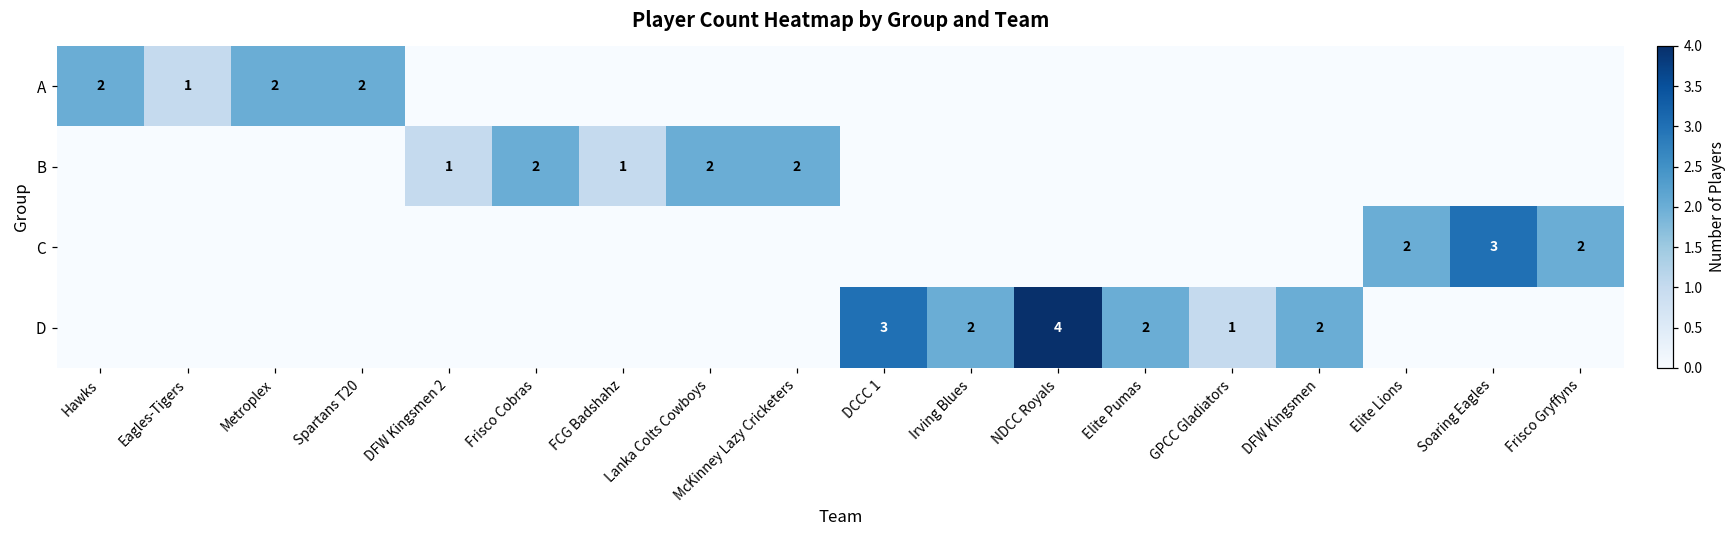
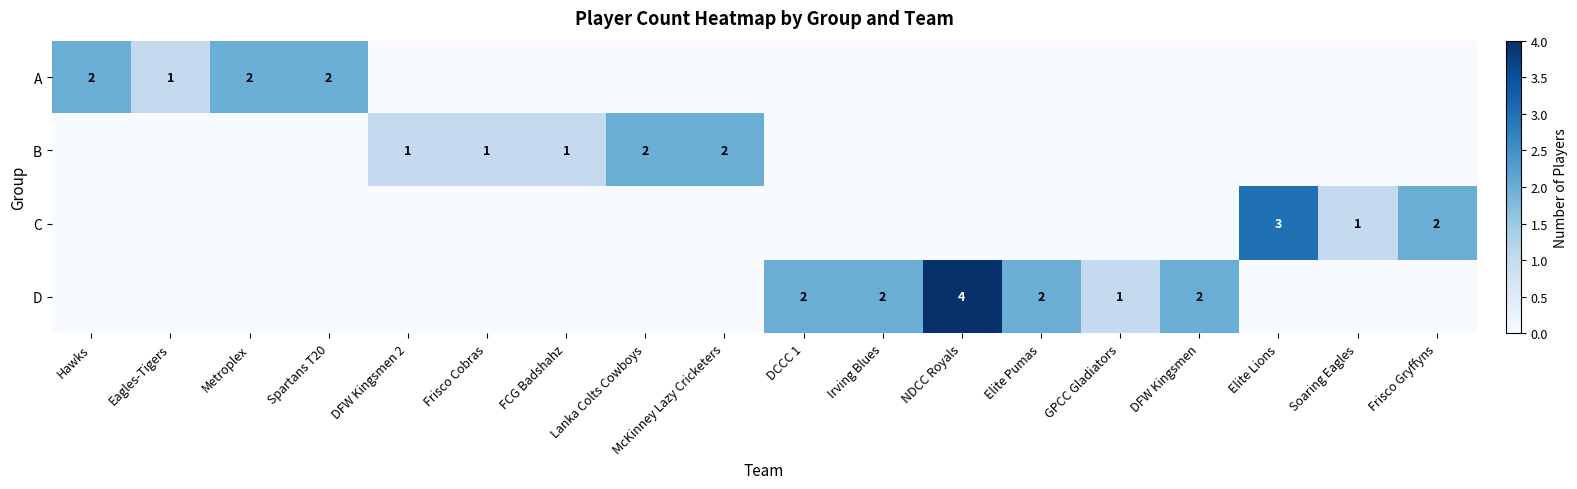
B, Frisco Cobras: 2 -> 1
C, Elite Lions: 2 -> 3
C, Soaring Eagles: 3 -> 1
D, DCCC 1: 3 -> 2
